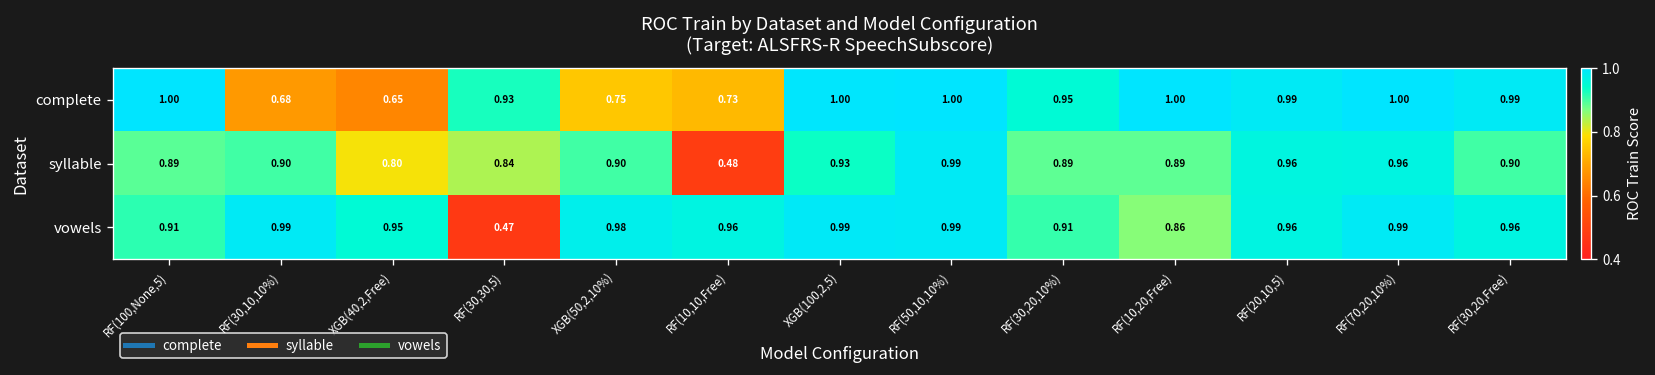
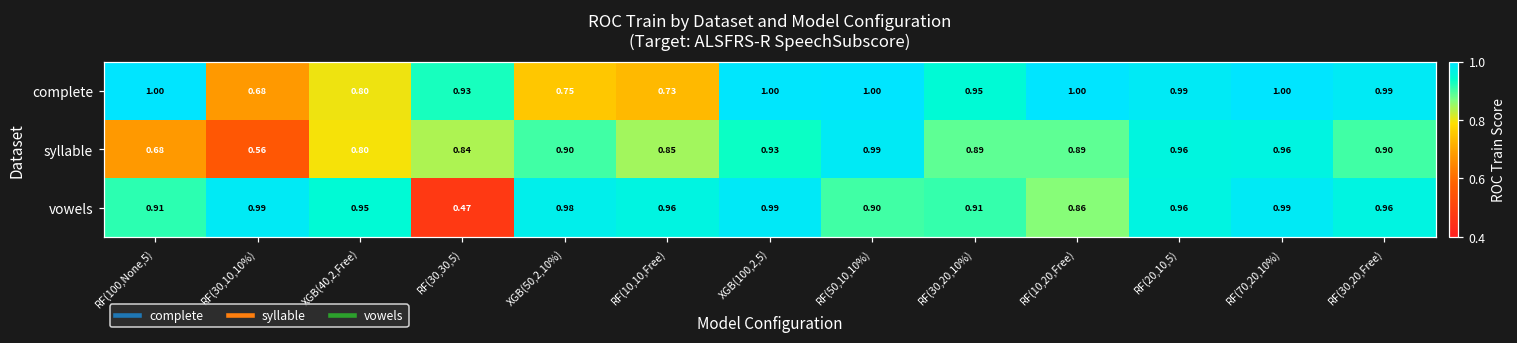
complete, XGB(40,2,Free): 0.65 -> 0.80
syllable, RF(100,None,5): 0.89 -> 0.68
syllable, RF(30,10,10%): 0.90 -> 0.56
syllable, RF(10,10,Free): 0.48 -> 0.85
vowels, RF(50,10,10%): 0.99 -> 0.90
